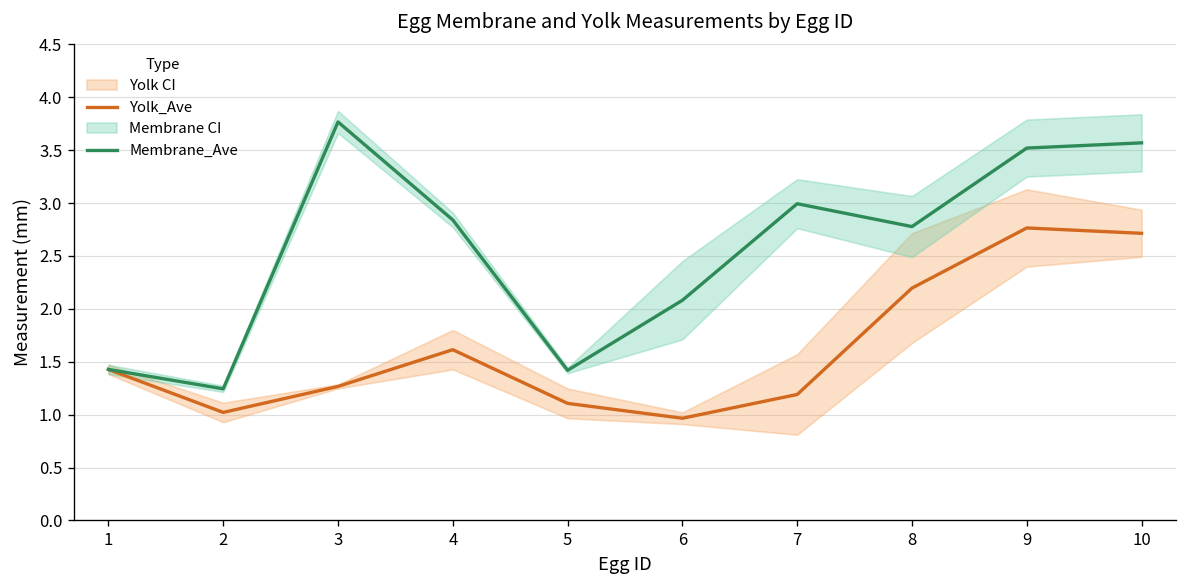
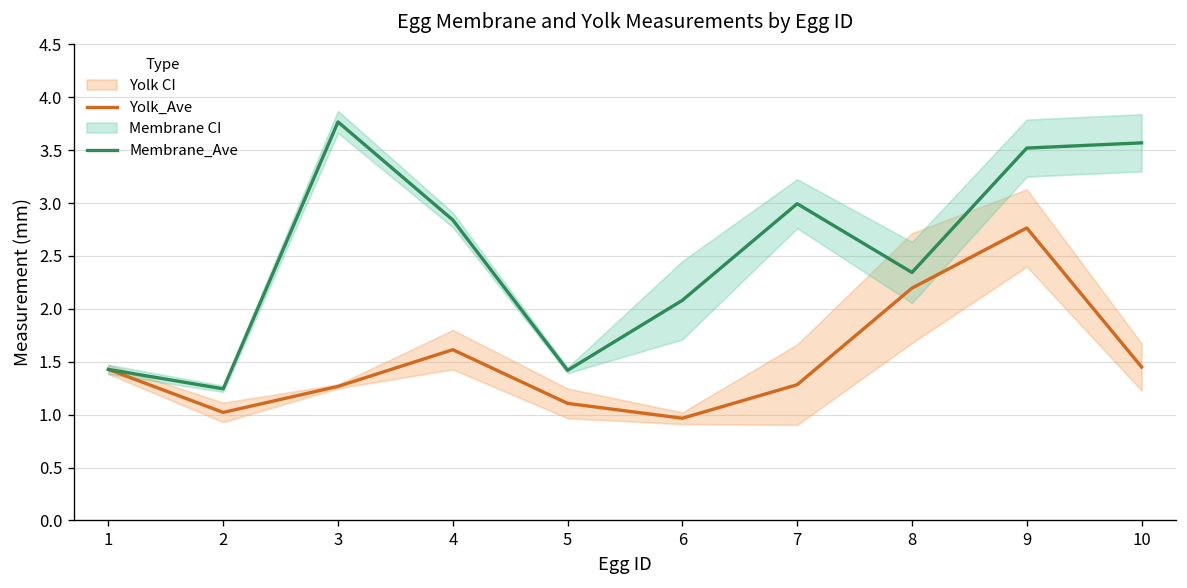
Yolk_Ave, 7: 1.2 -> 1.3
Membrane_Ave, 8: 2.8 -> 2.3
Yolk_Ave, 10: 2.7 -> 1.5
